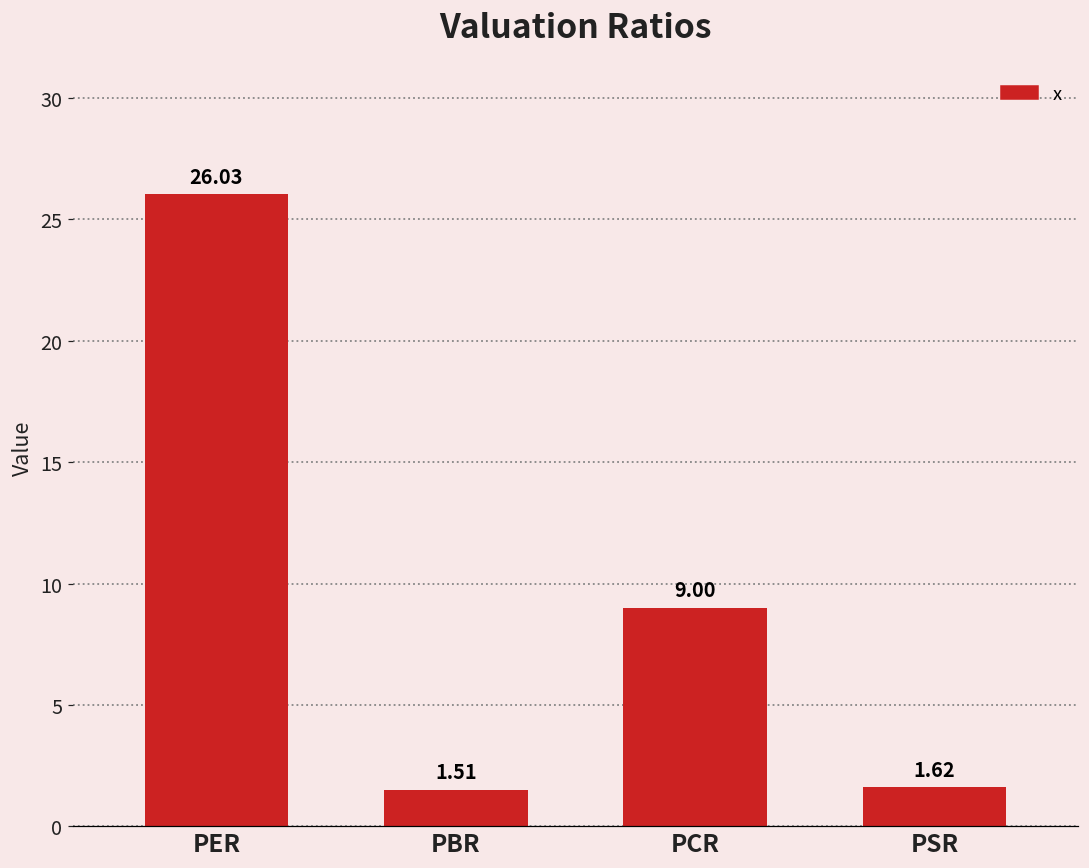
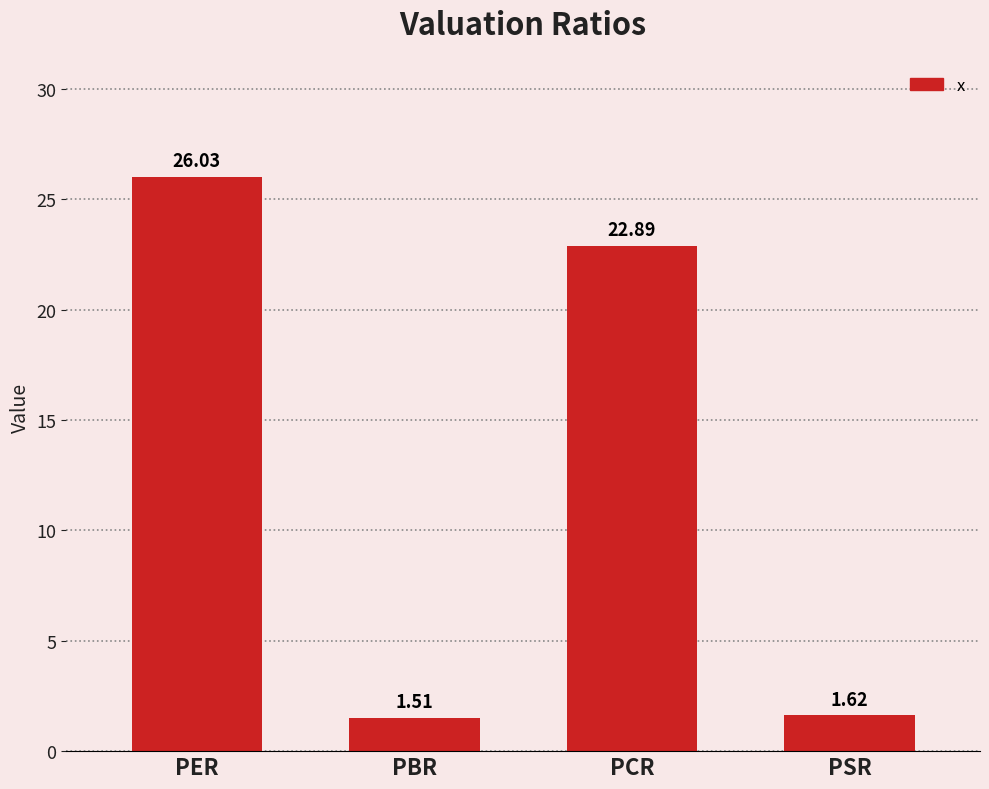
PCR: 9.00 -> 22.89
